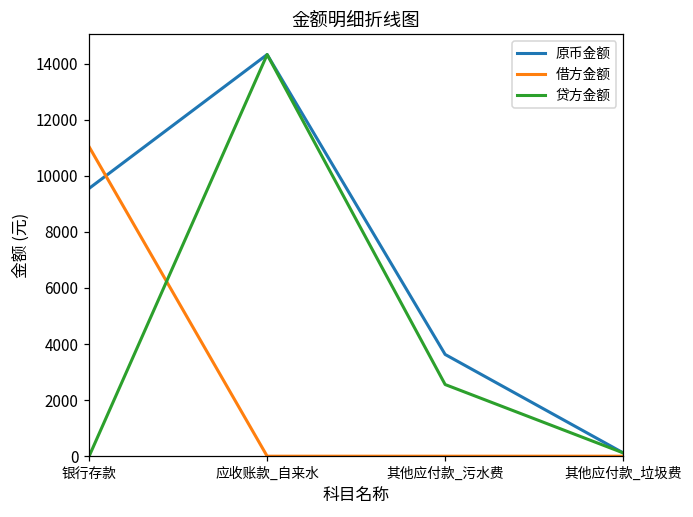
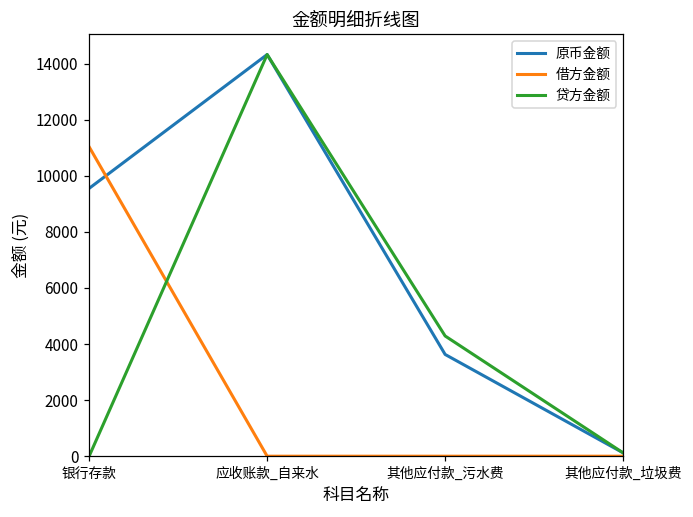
贷方金额, 其他应付款_污水费: 2600 -> 4300
